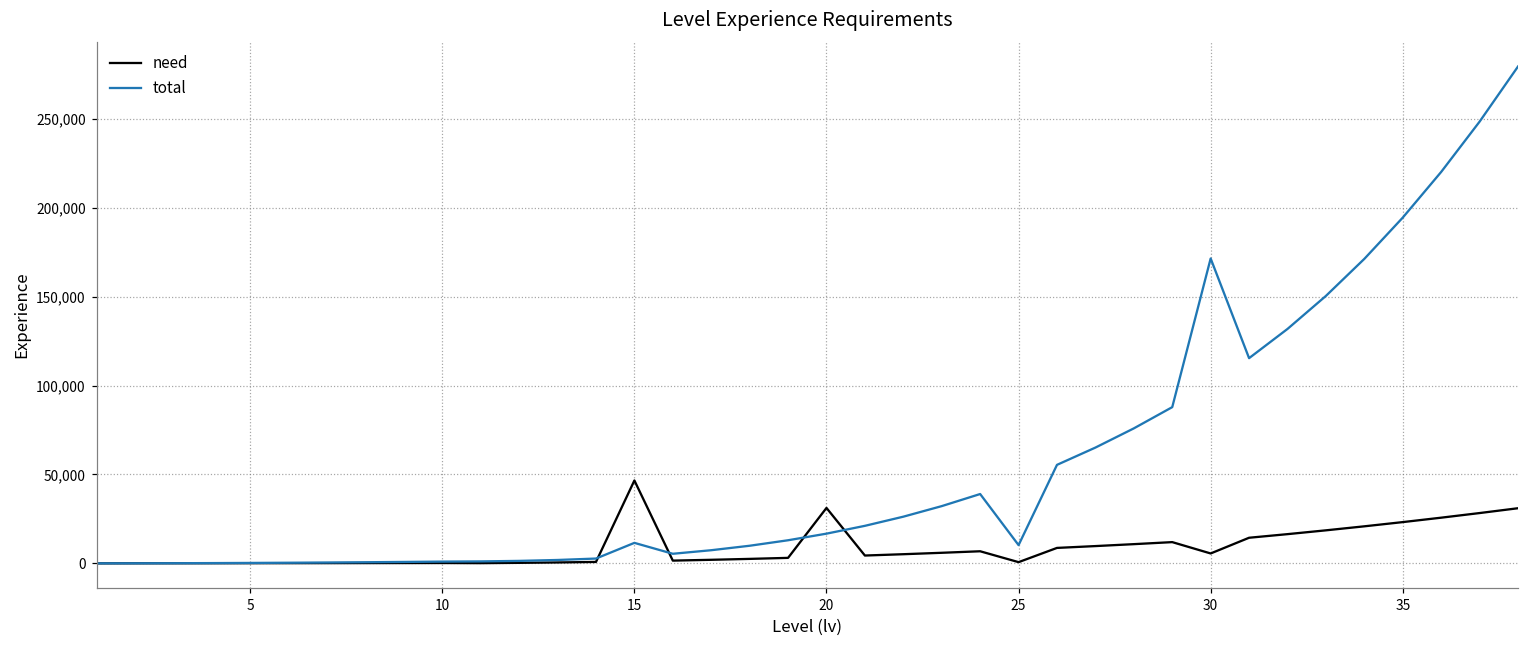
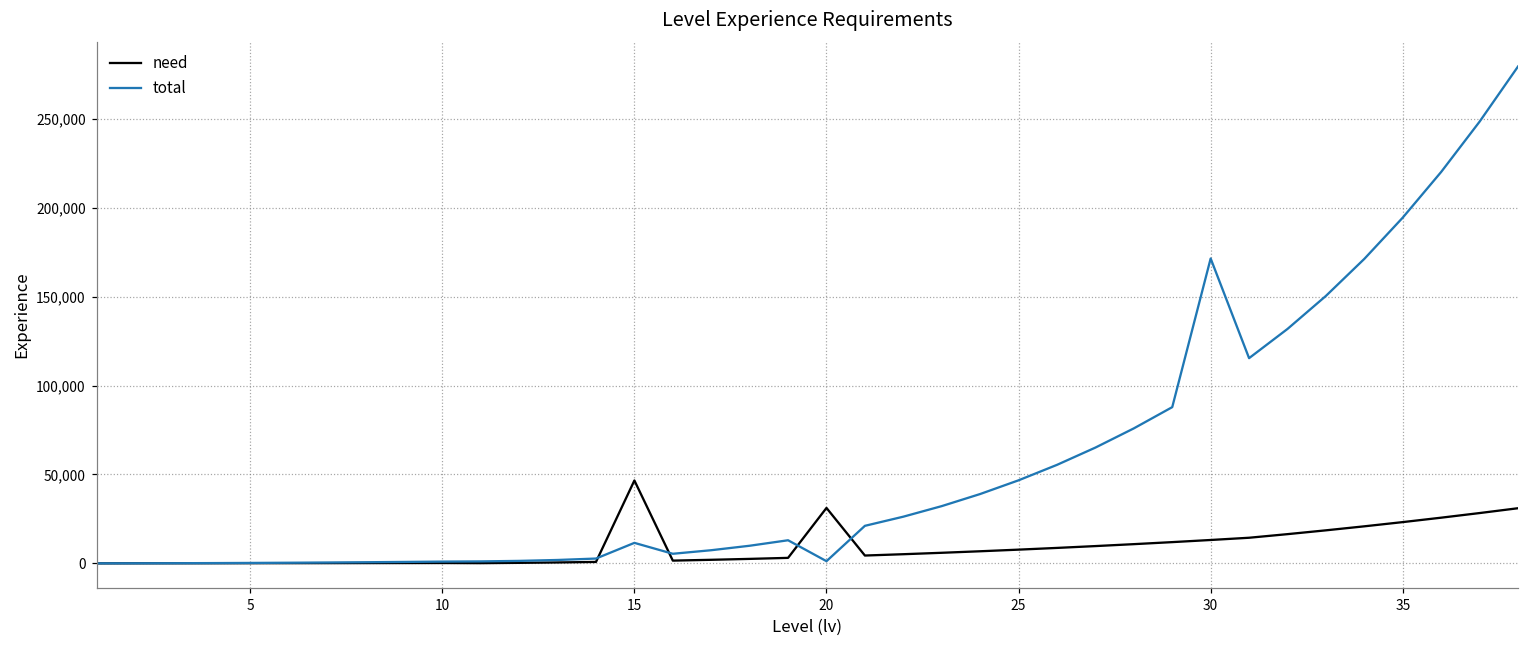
total, 20: 17,000 -> 1,000
need, 25: 1,000 -> 8,000
total, 25: 10,000 -> 47,000
need, 30: 6,000 -> 13,000
